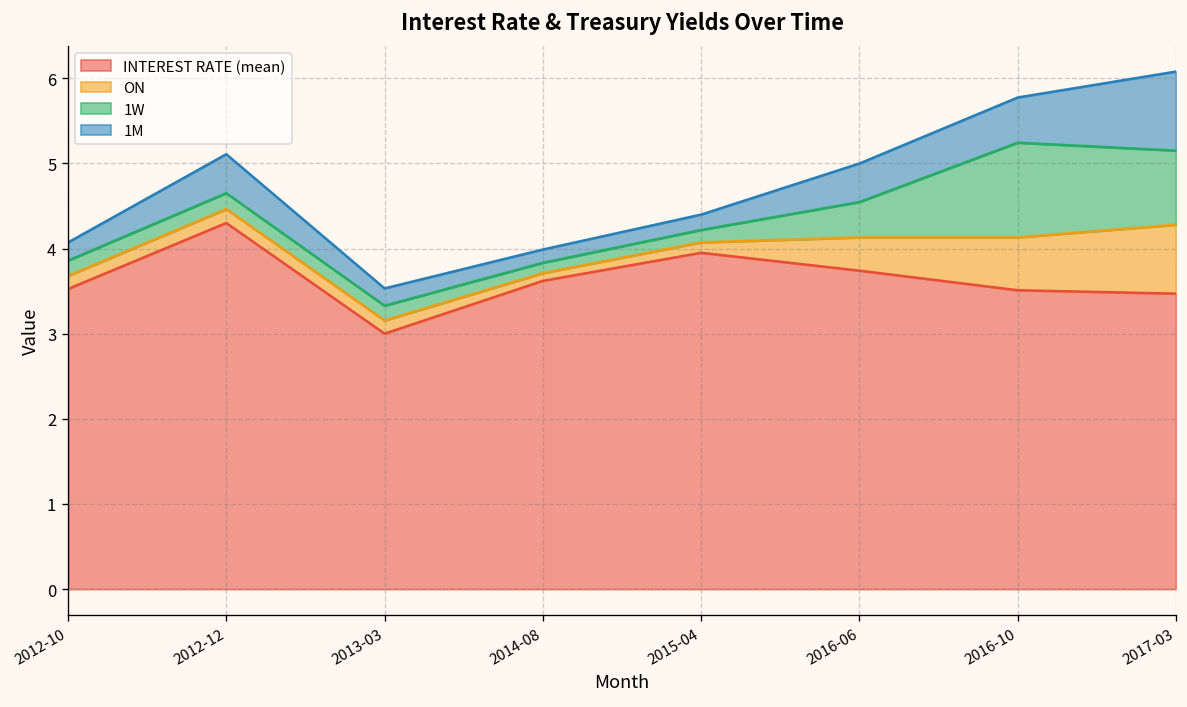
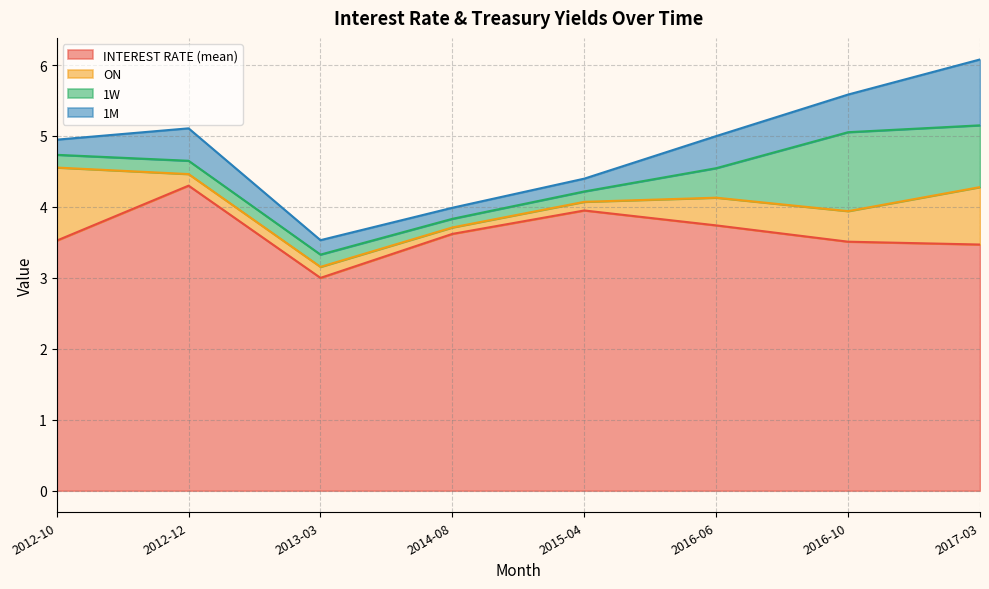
ON, 2012-10: 0.2 -> 1.0
ON, 2016-10: 0.6 -> 0.4
